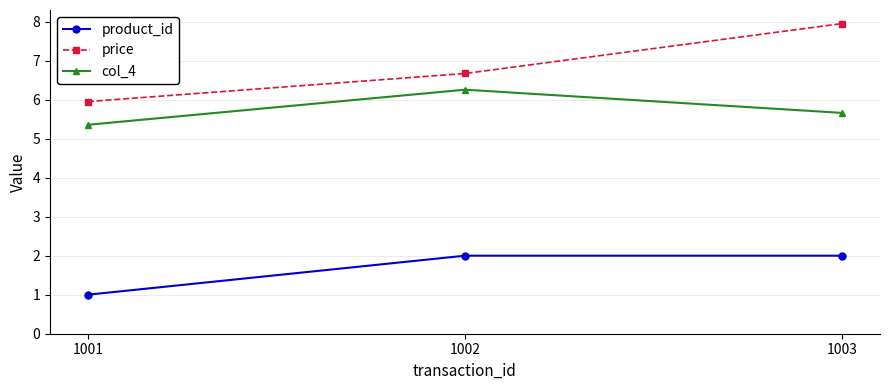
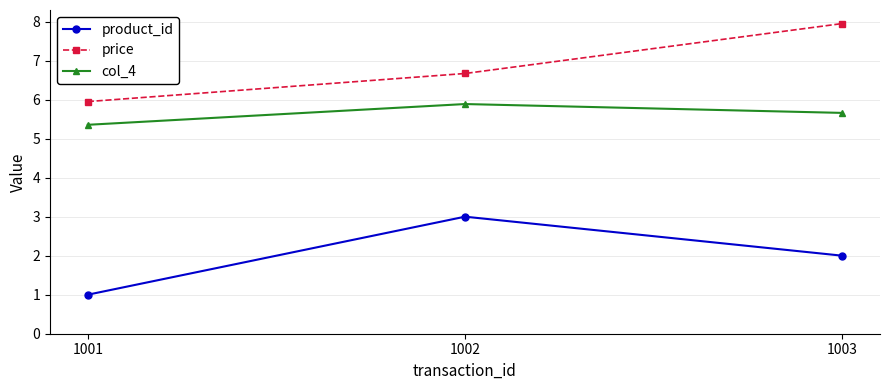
product_id, 1002: 2 -> 3
col_4, 1002: 6.3 -> 5.9
